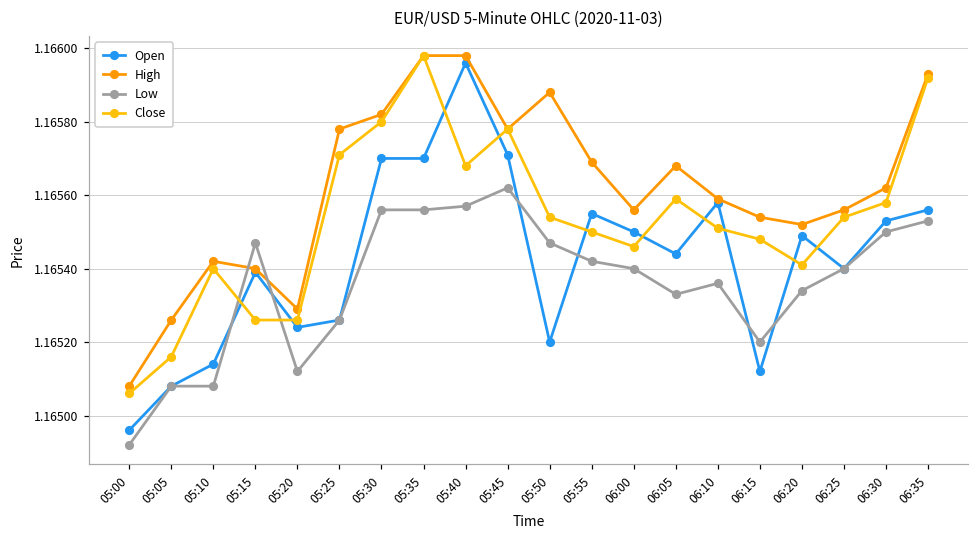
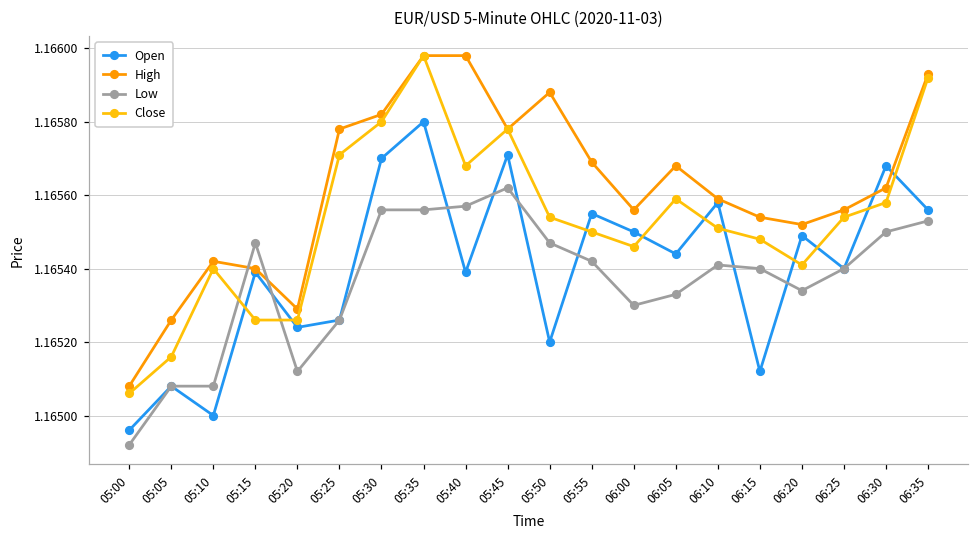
Open, 05:10: 1.16514 -> 1.16500
Open, 05:35: 1.1657 -> 1.1658
Open, 05:40: 1.16596 -> 1.16539
Low, 06:00: 1.1654 -> 1.1653
Low, 06:10: 1.16536 -> 1.16541
Low, 06:15: 1.1652 -> 1.1654
Open, 06:30: 1.16553 -> 1.16568
